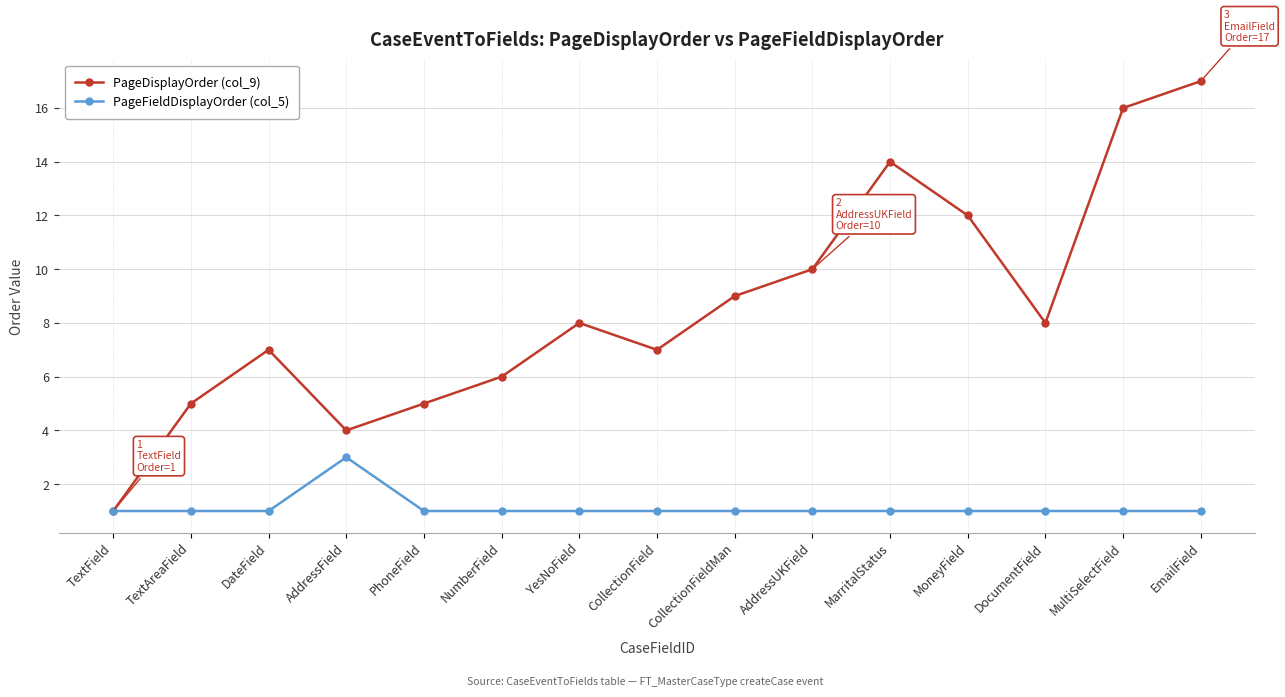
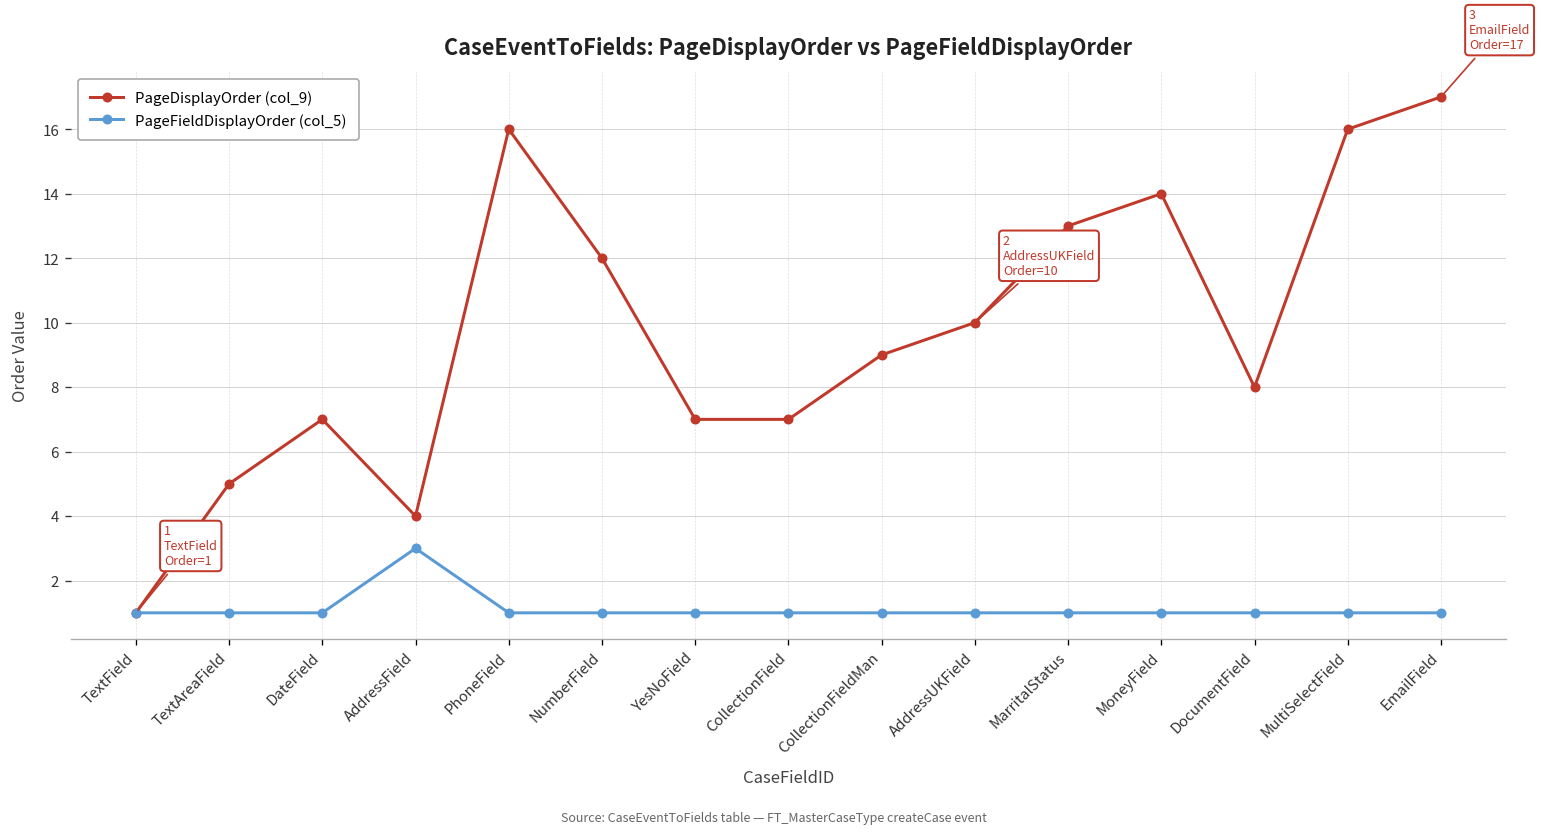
PageDisplayOrder (col_9), PhoneField: 5 -> 16
PageDisplayOrder (col_9), NumberField: 6 -> 12
PageDisplayOrder (col_9), YesNoField: 8 -> 7
PageDisplayOrder (col_9), MarritalStatus: 14 -> 13
PageDisplayOrder (col_9), MoneyField: 12 -> 14
